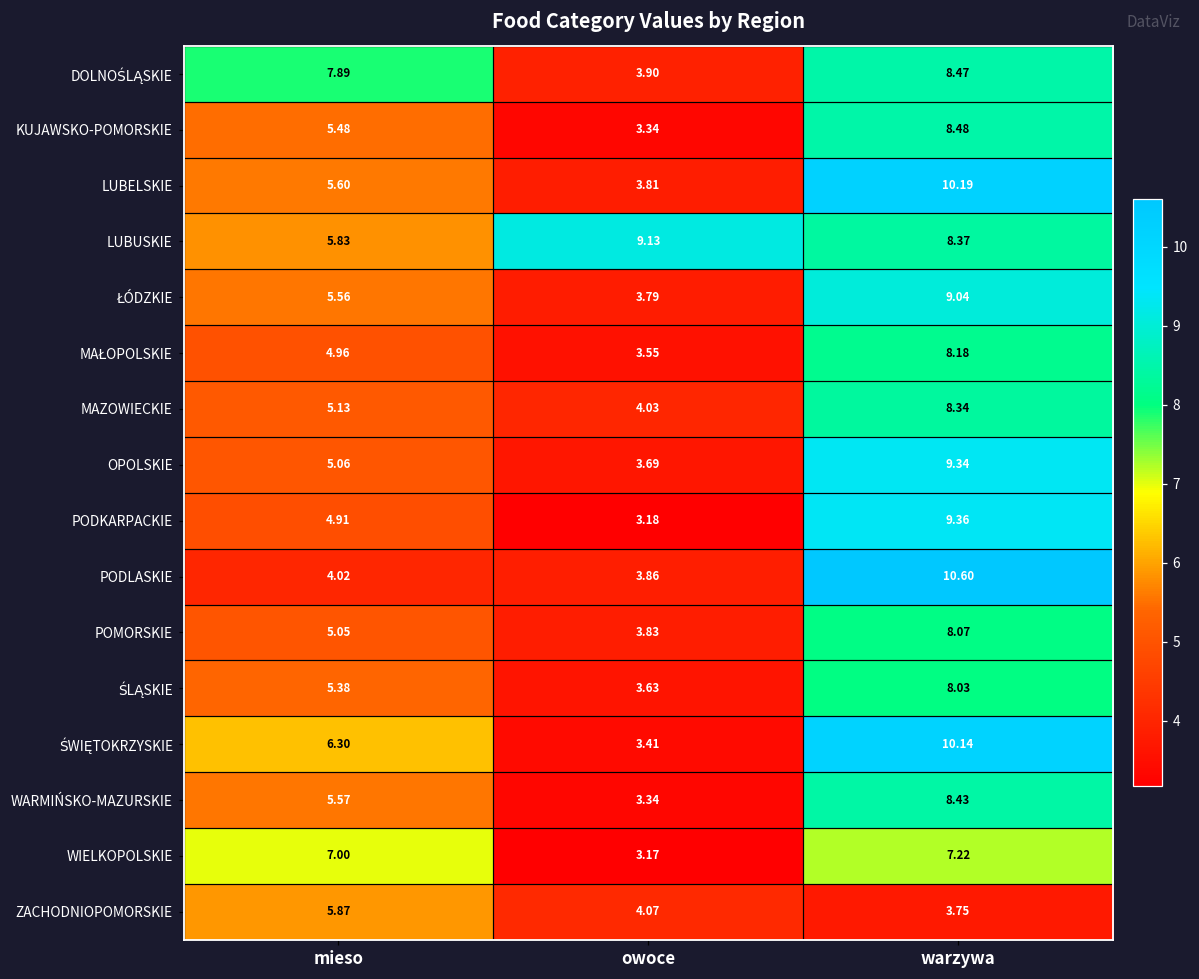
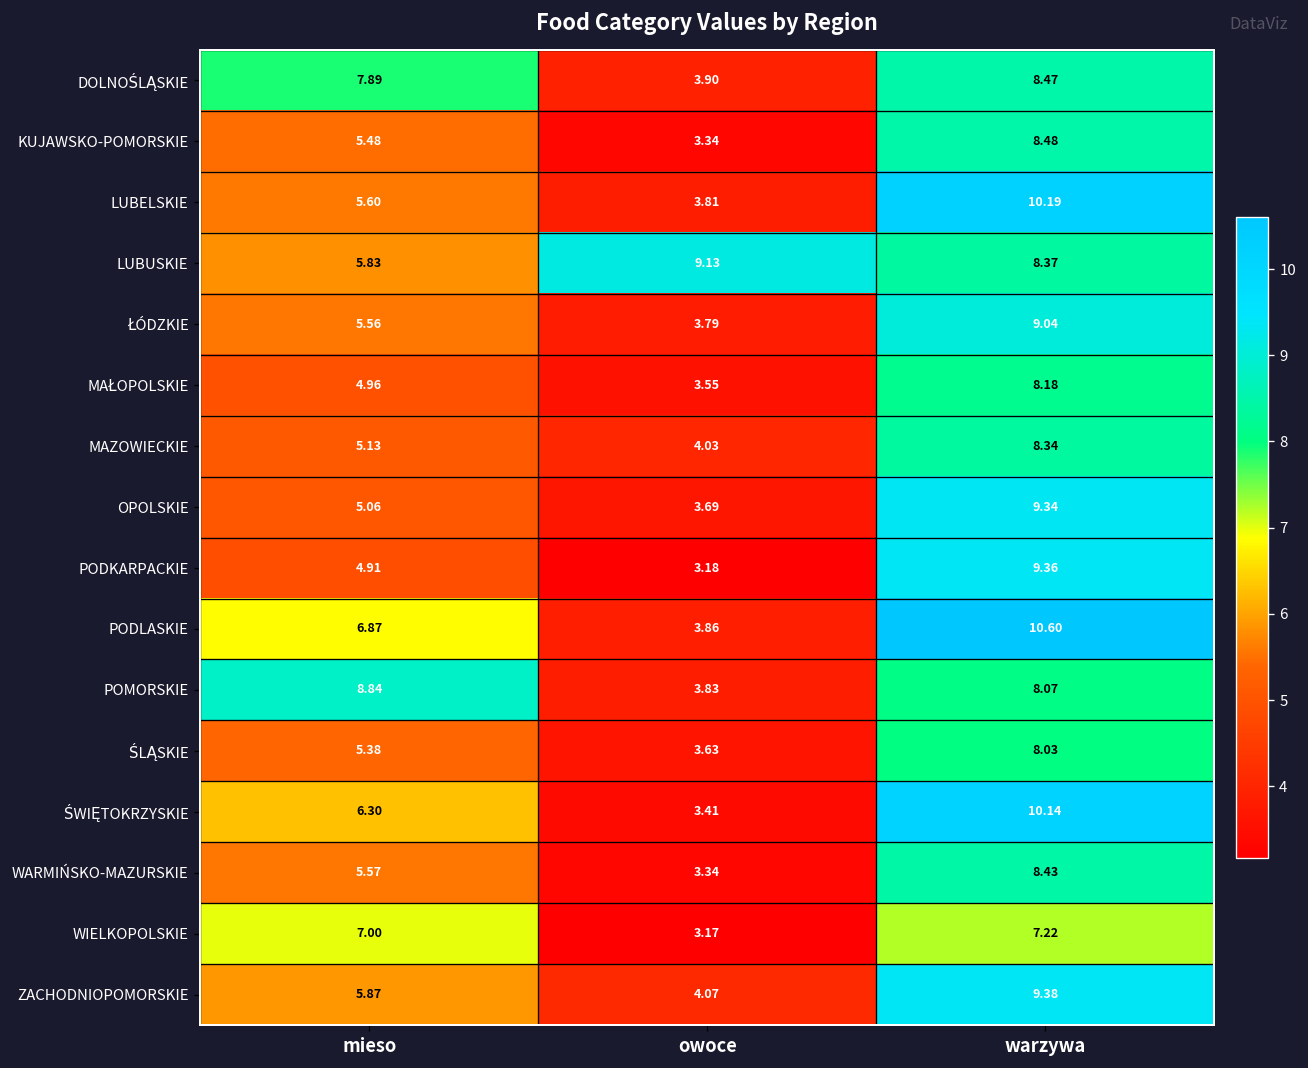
PODLASKIE, mieso: 4.02 -> 6.87
POMORSKIE, mieso: 5.05 -> 8.84
ZACHODNIOPOMORSKIE, warzywa: 3.75 -> 9.38
